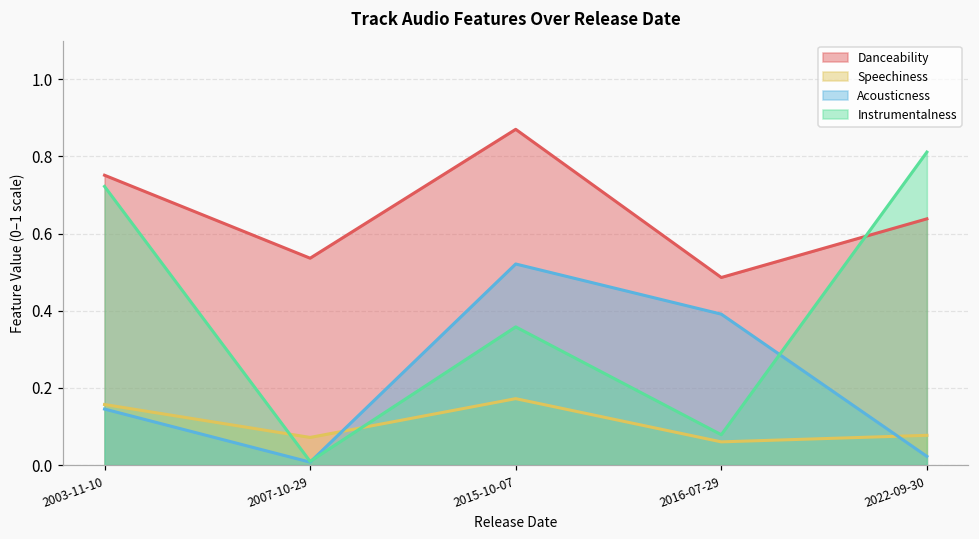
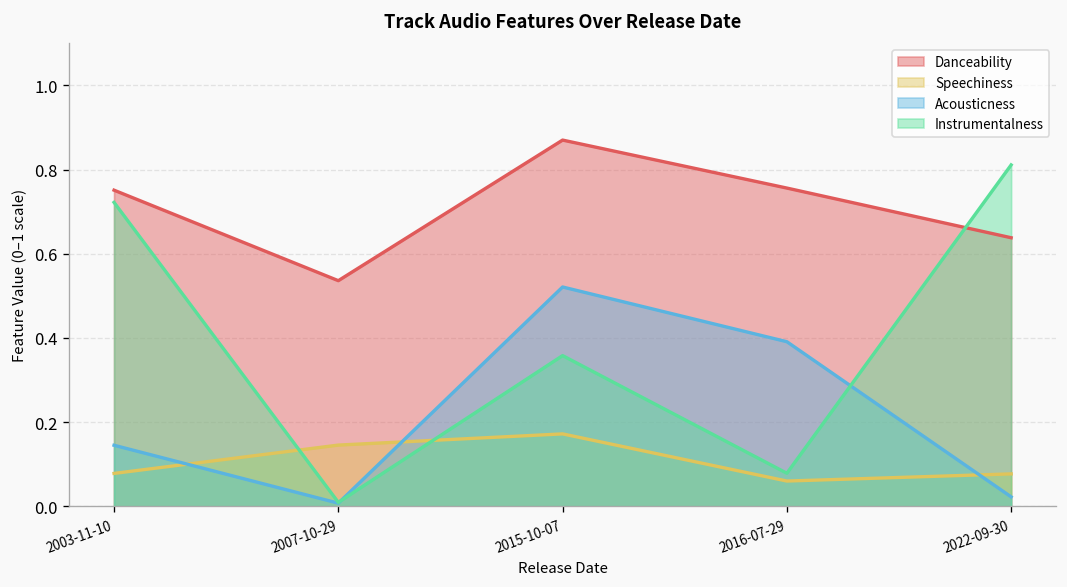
Speechiness, 2003-11-10: 0.16 -> 0.08
Speechiness, 2007-10-29: 0.07 -> 0.15
Danceability, 2016-07-29: 0.49 -> 0.76
